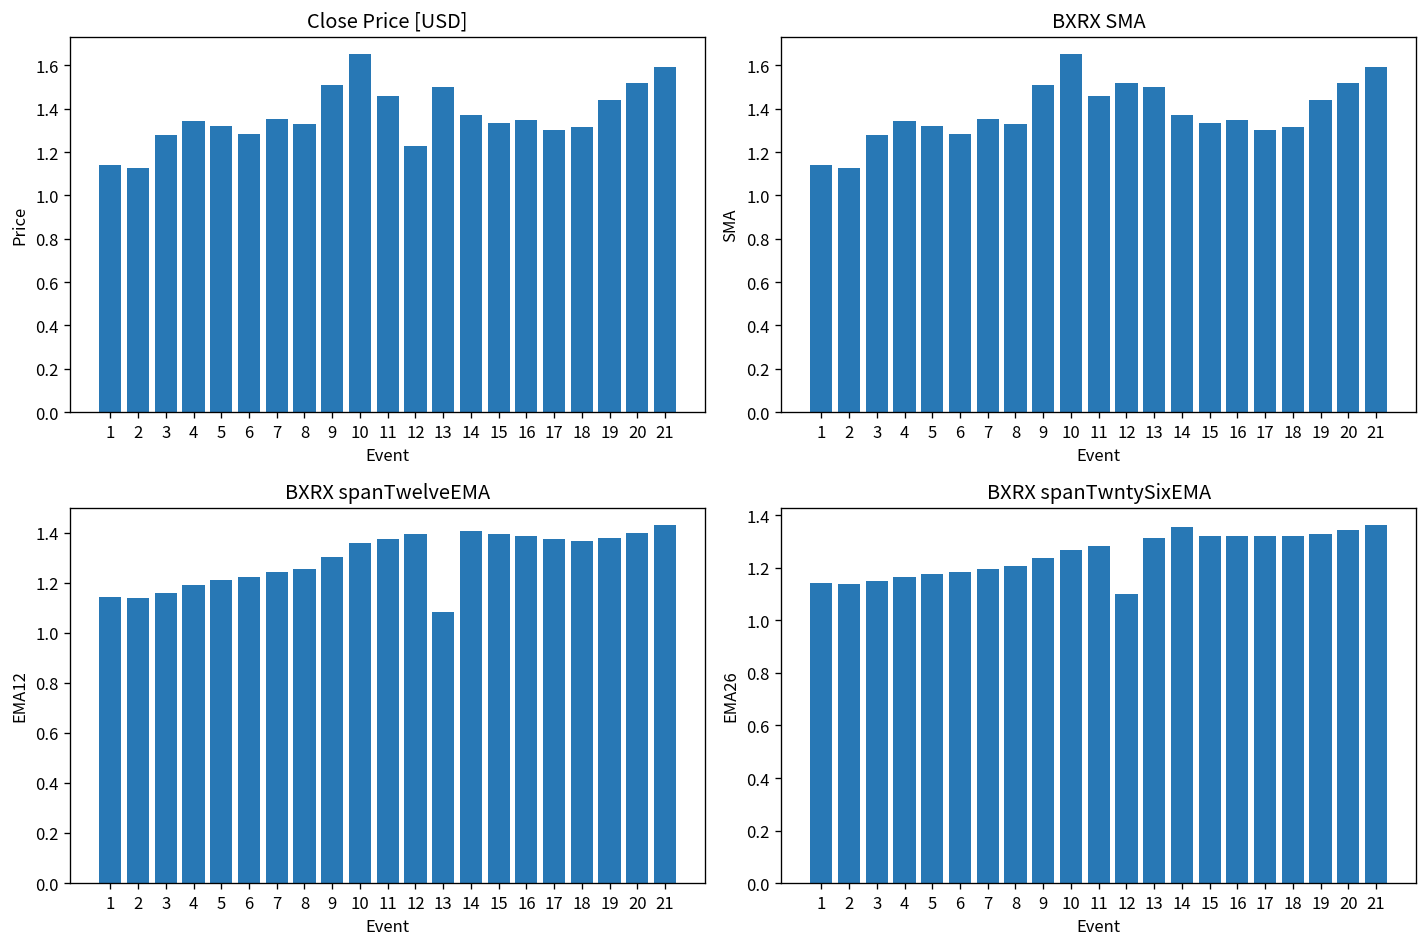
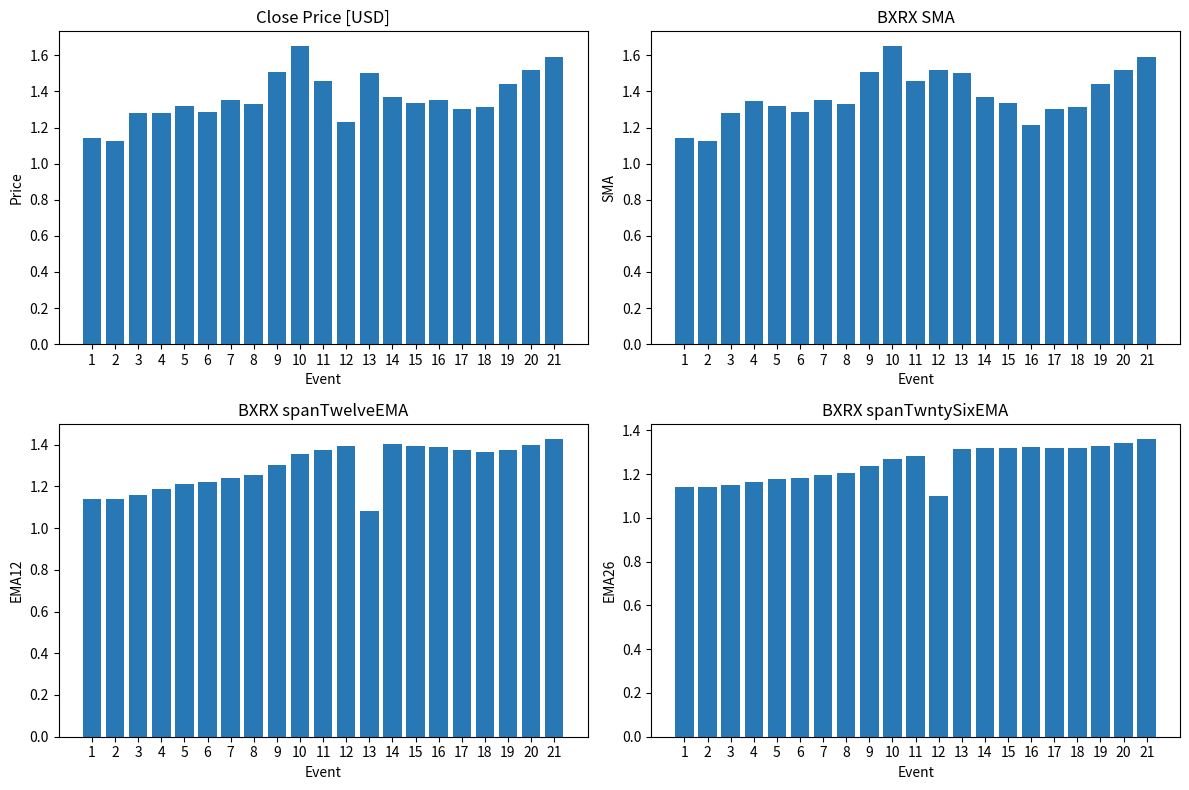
Close Price [USD], 4: 1.35 -> 1.28
BXRX SMA, 16: 1.35 -> 1.21
BXRX spanTwntySixEMA, 14: 1.36 -> 1.32
